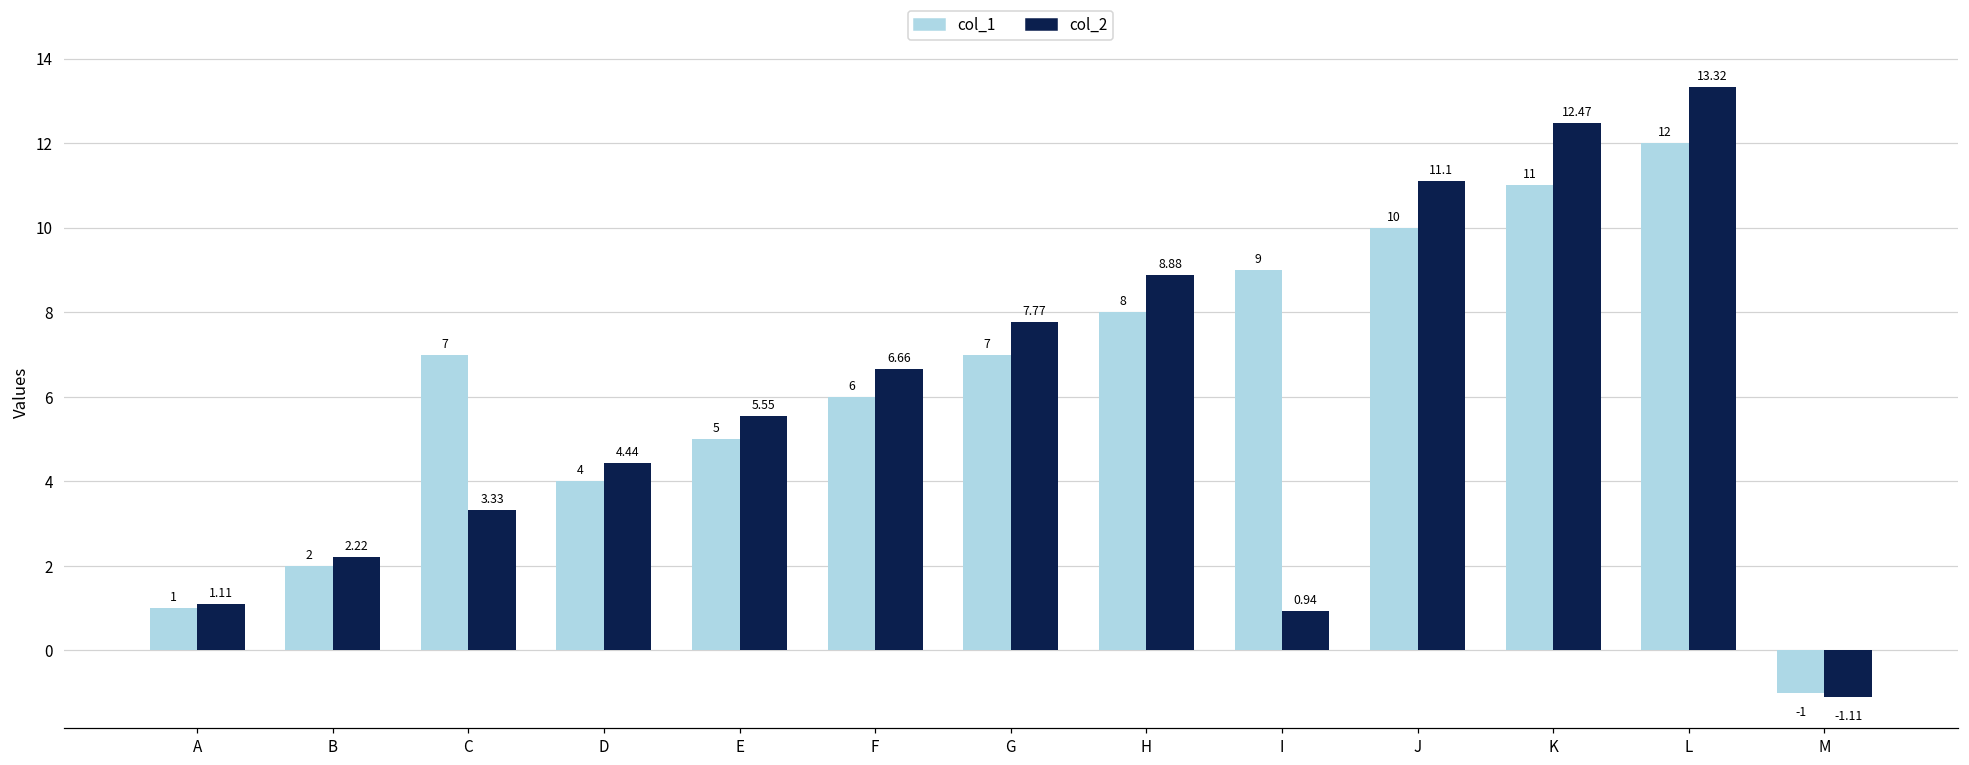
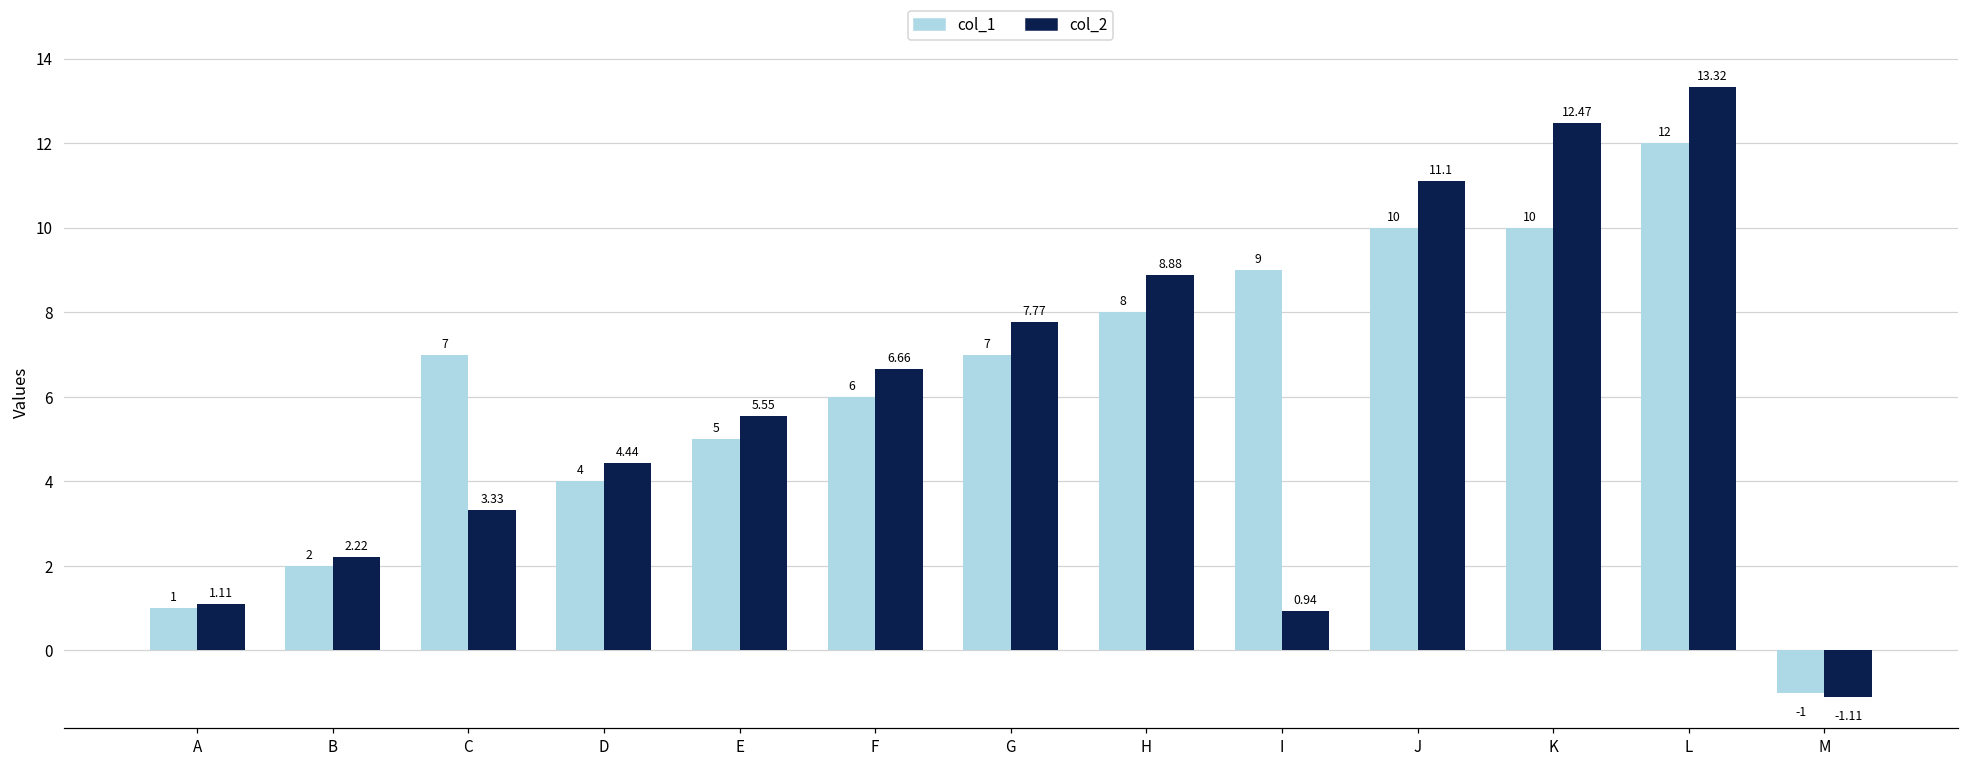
col_1, K: 11 -> 10
